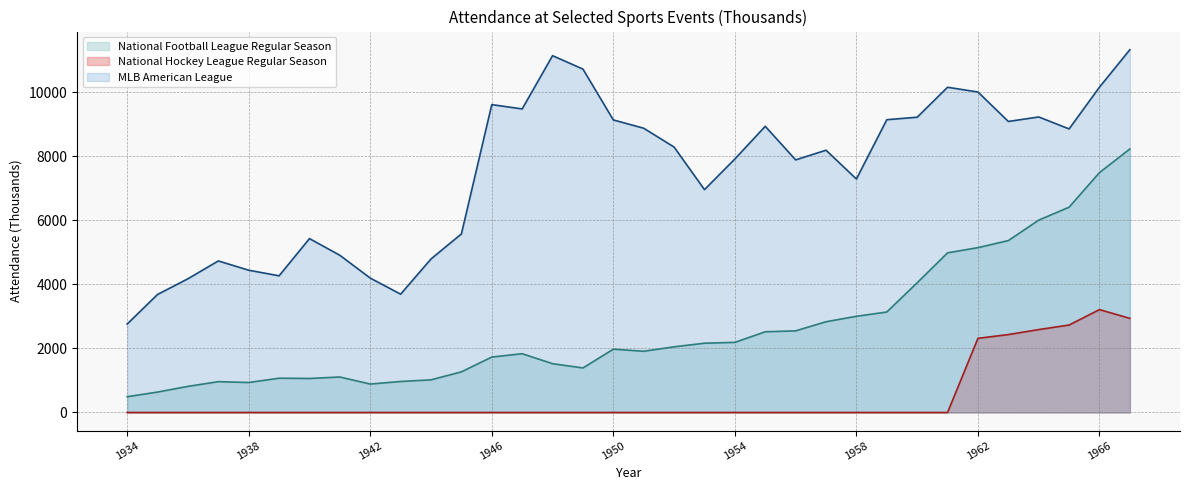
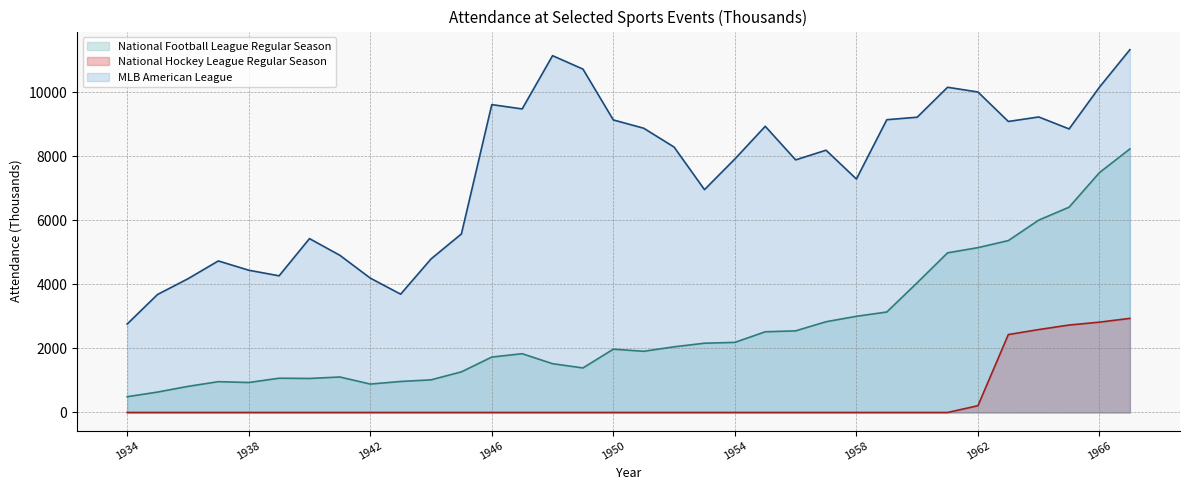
National Hockey League Regular Season, 1962: 2300 -> 200
National Hockey League Regular Season, 1966: 3200 -> 2800
